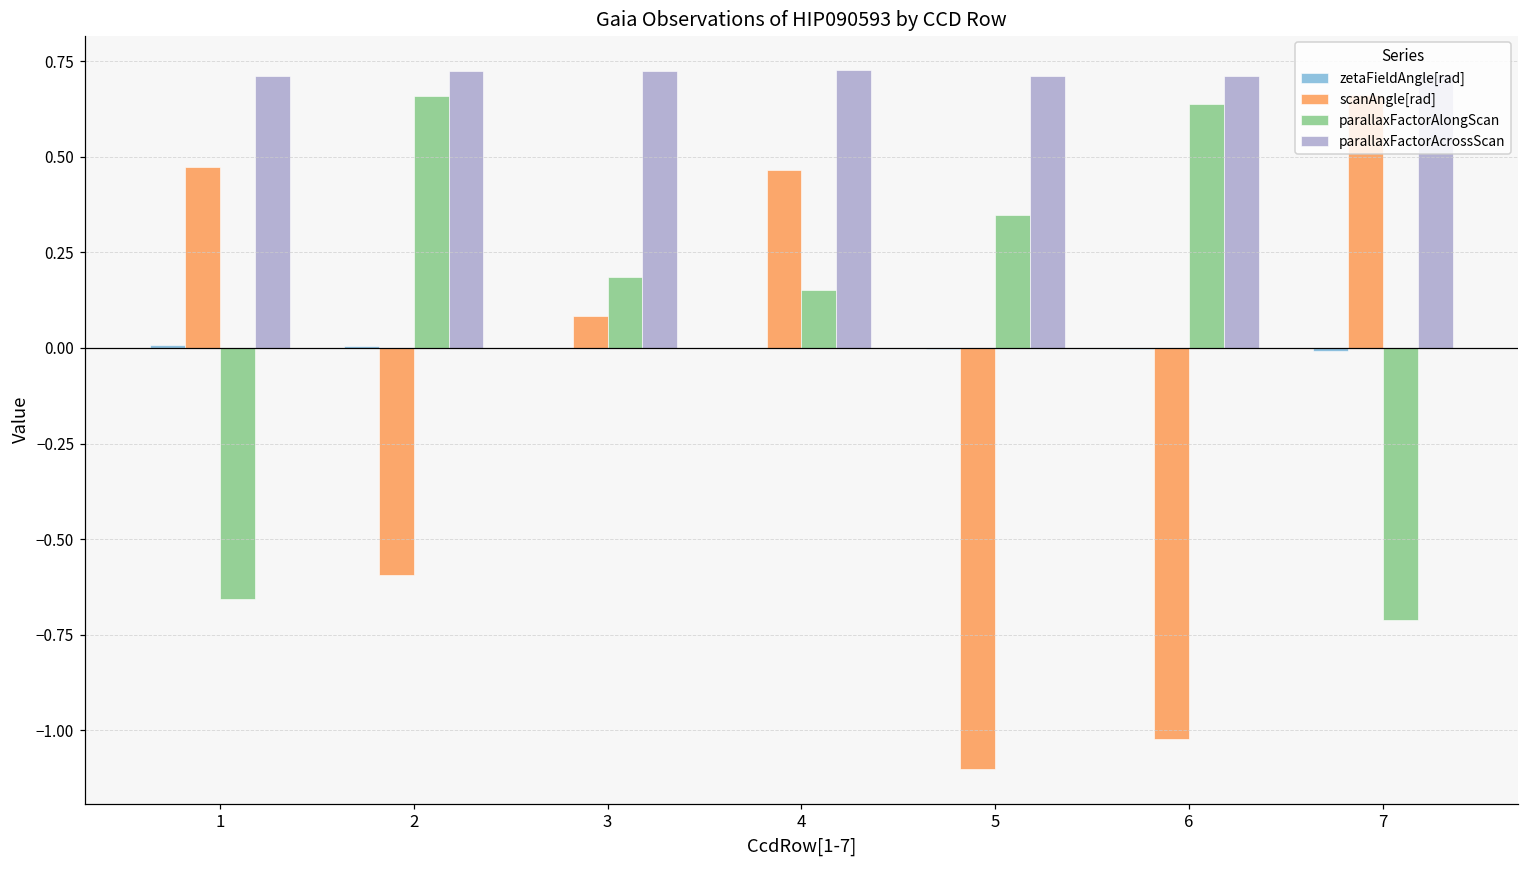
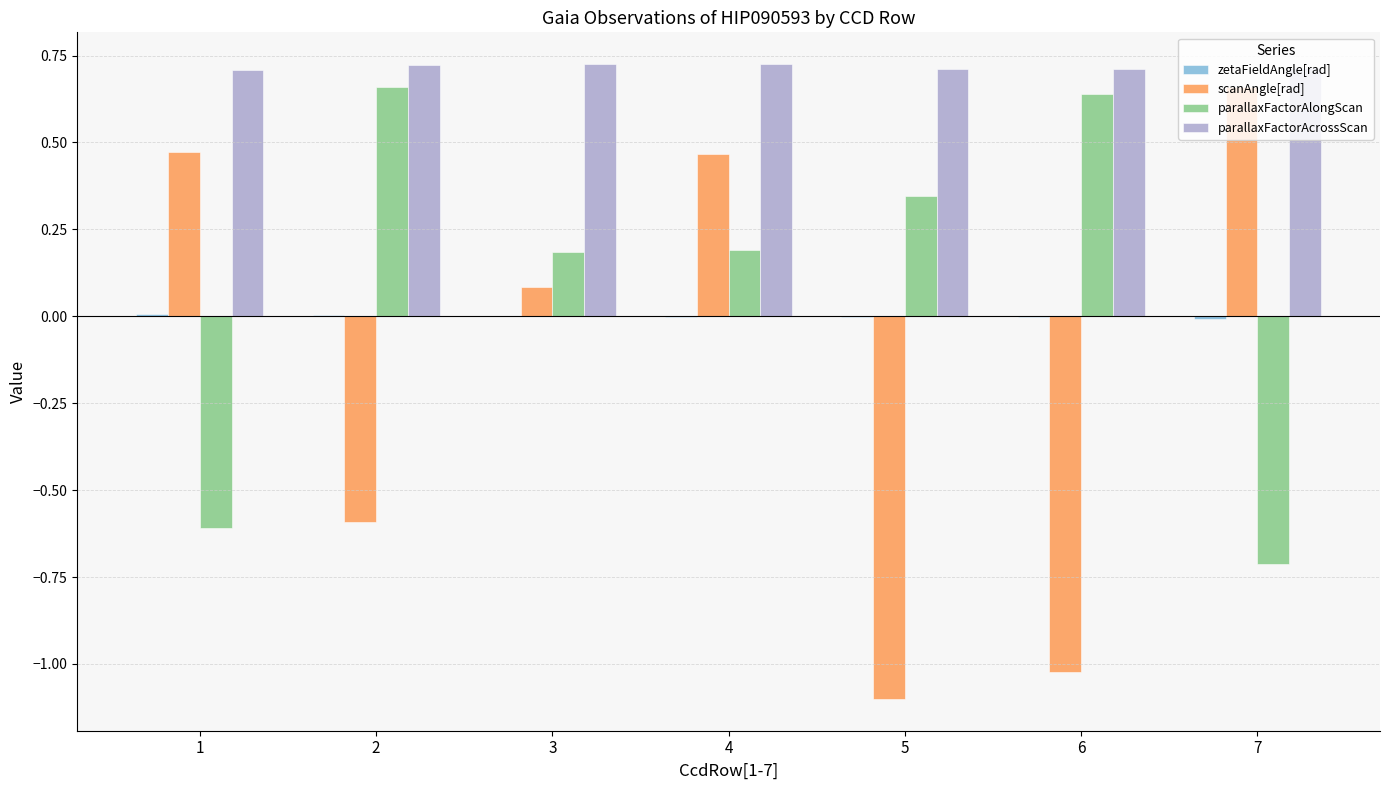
parallaxFactorAlongScan, 1: -0.66 -> -0.61
parallaxFactorAlongScan, 4: 0.15 -> 0.19
